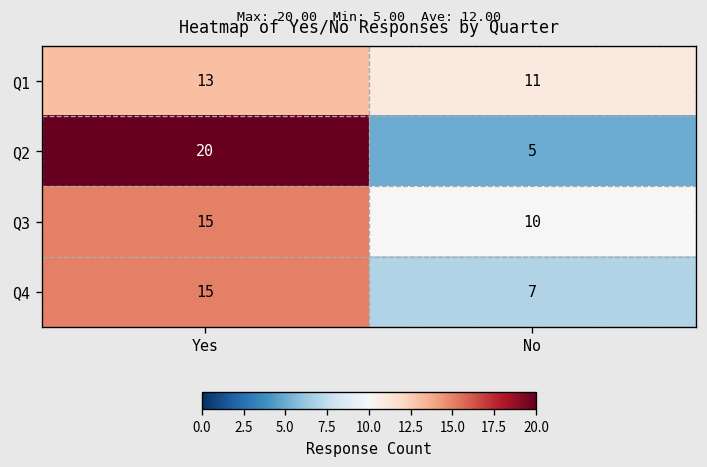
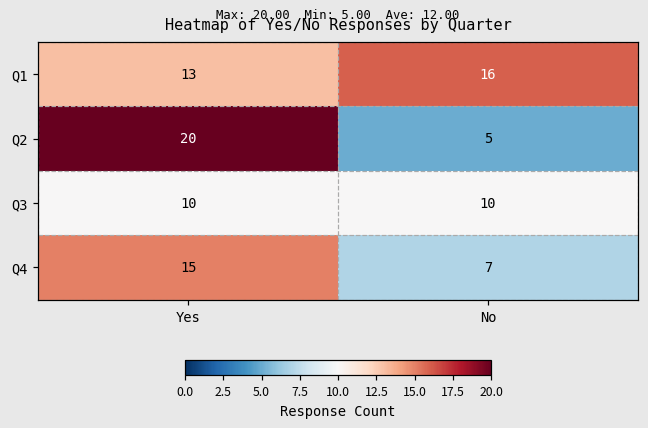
Q1, No: 11 -> 16
Q3, Yes: 15 -> 10
